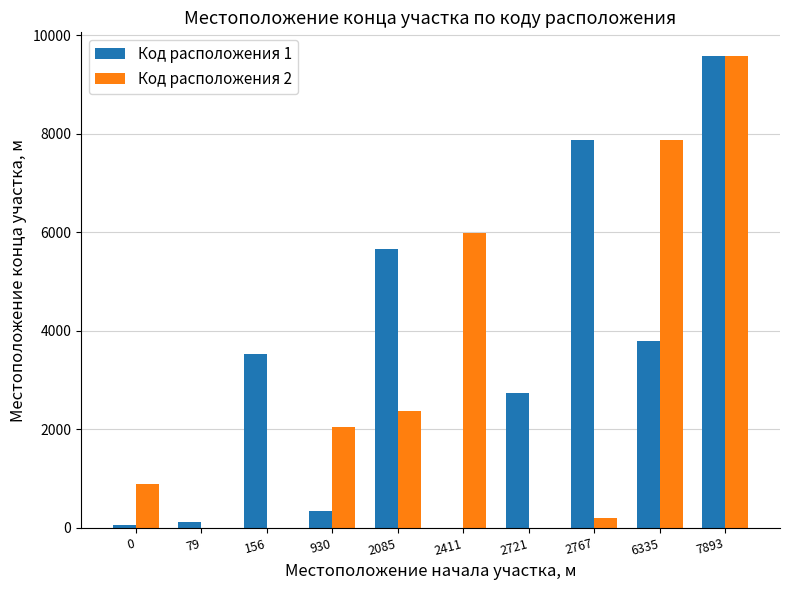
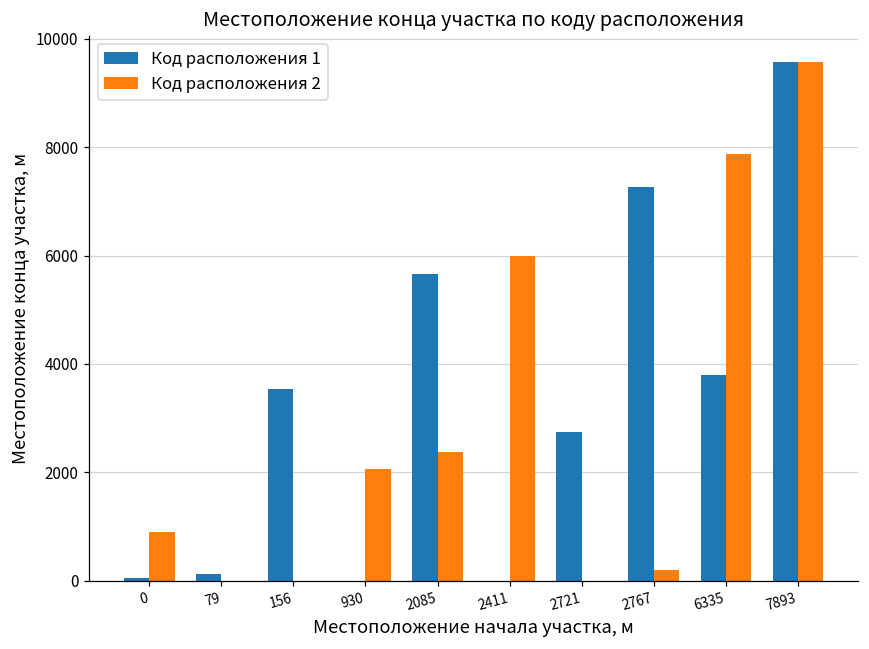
Код расположения 1, 930: 300 -> 0
Код расположения 1, 2767: 7900 -> 7300
